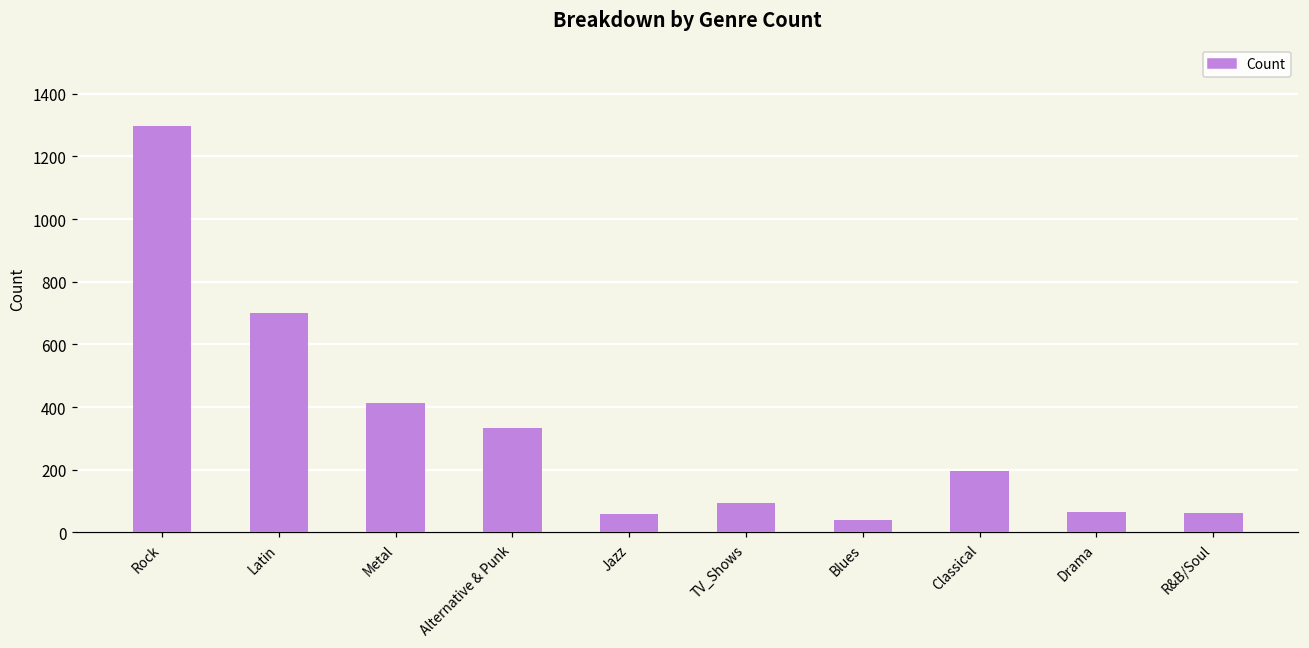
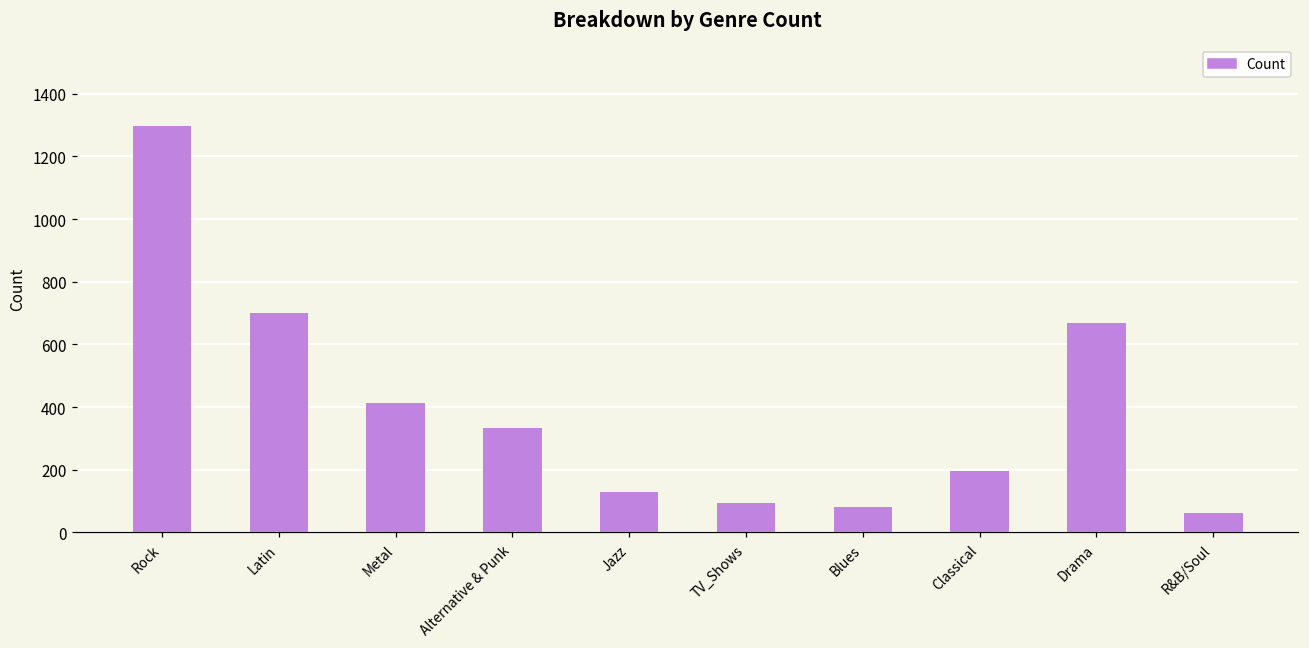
Jazz: 60 -> 130
Blues: 40 -> 80
Drama: 60 -> 670
